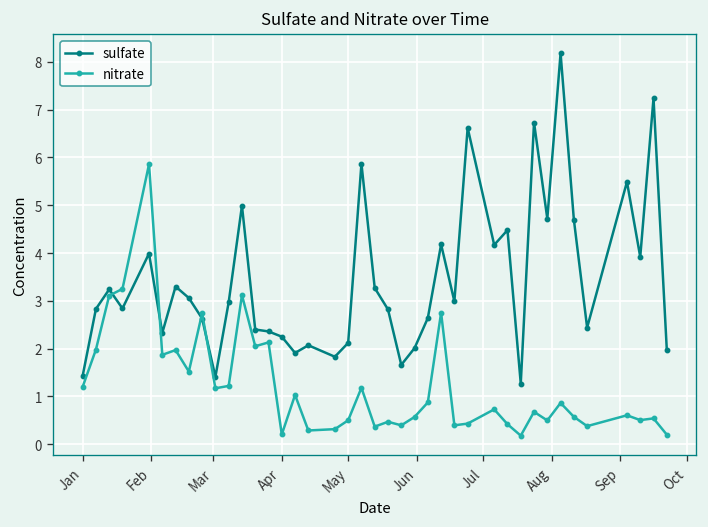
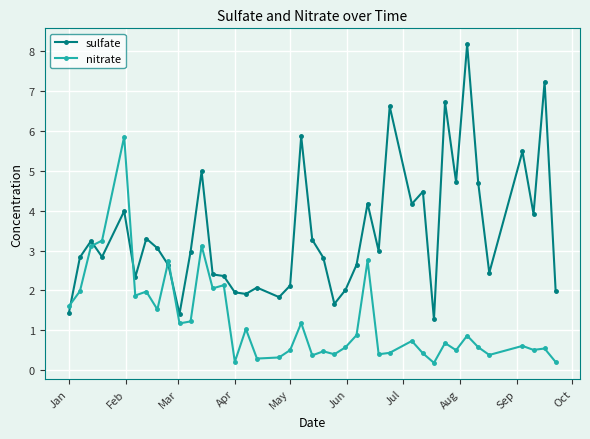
nitrate, Jan: 1.2 -> 1.6
sulfate, Apr: 2.3 -> 2.0
